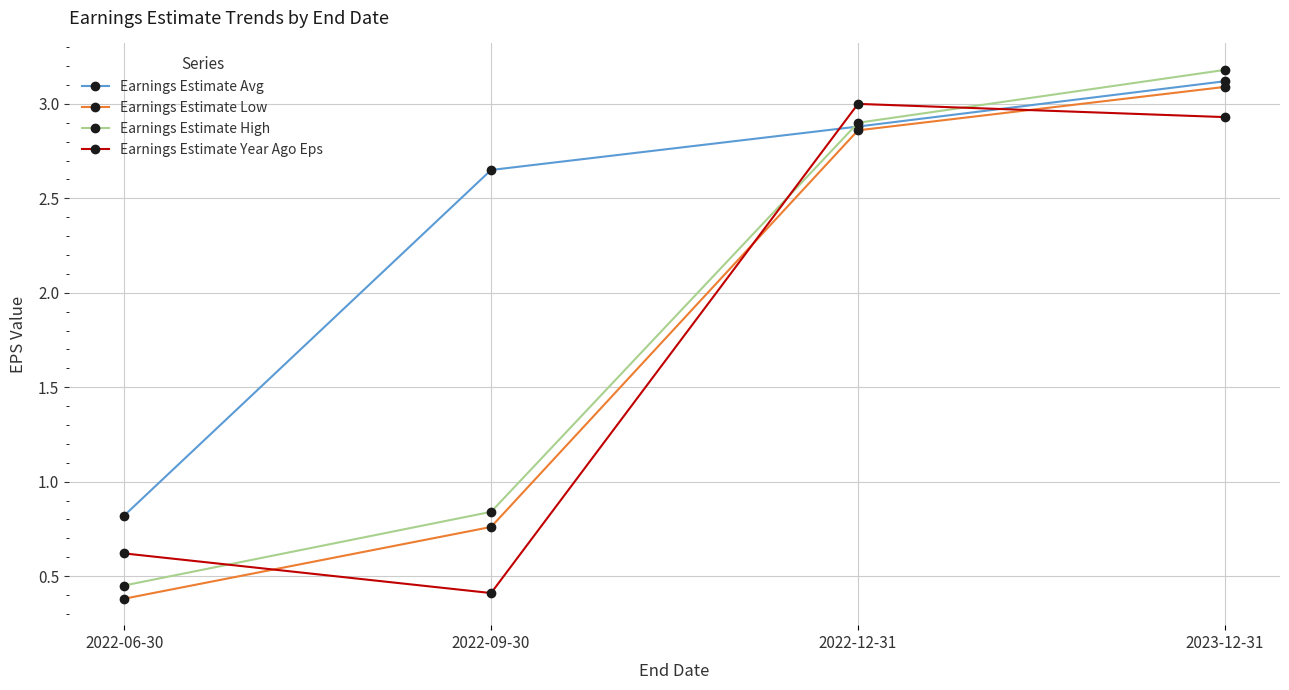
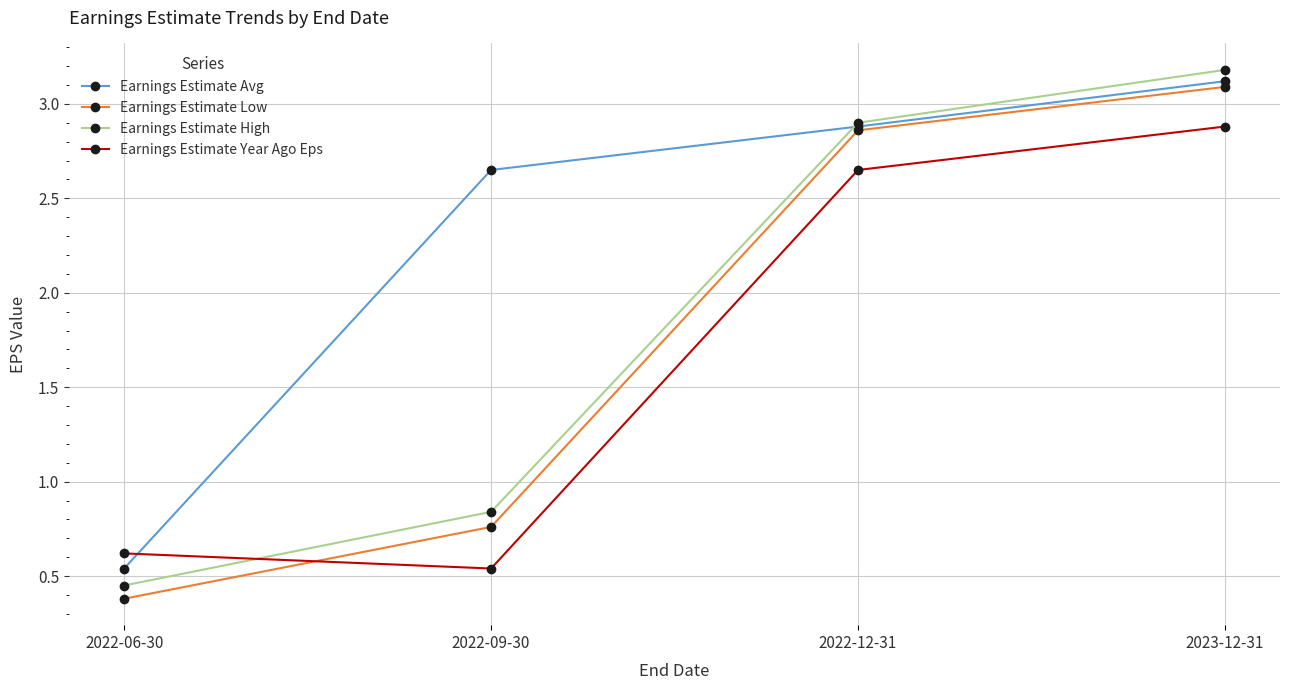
Earnings Estimate Avg, 2022-06-30: 0.82 -> 0.54
Earnings Estimate Year Ago Eps, 2022-09-30: 0.41 -> 0.54
Earnings Estimate Year Ago Eps, 2022-12-31: 3.00 -> 2.65
Earnings Estimate Year Ago Eps, 2023-12-31: 2.93 -> 2.88
